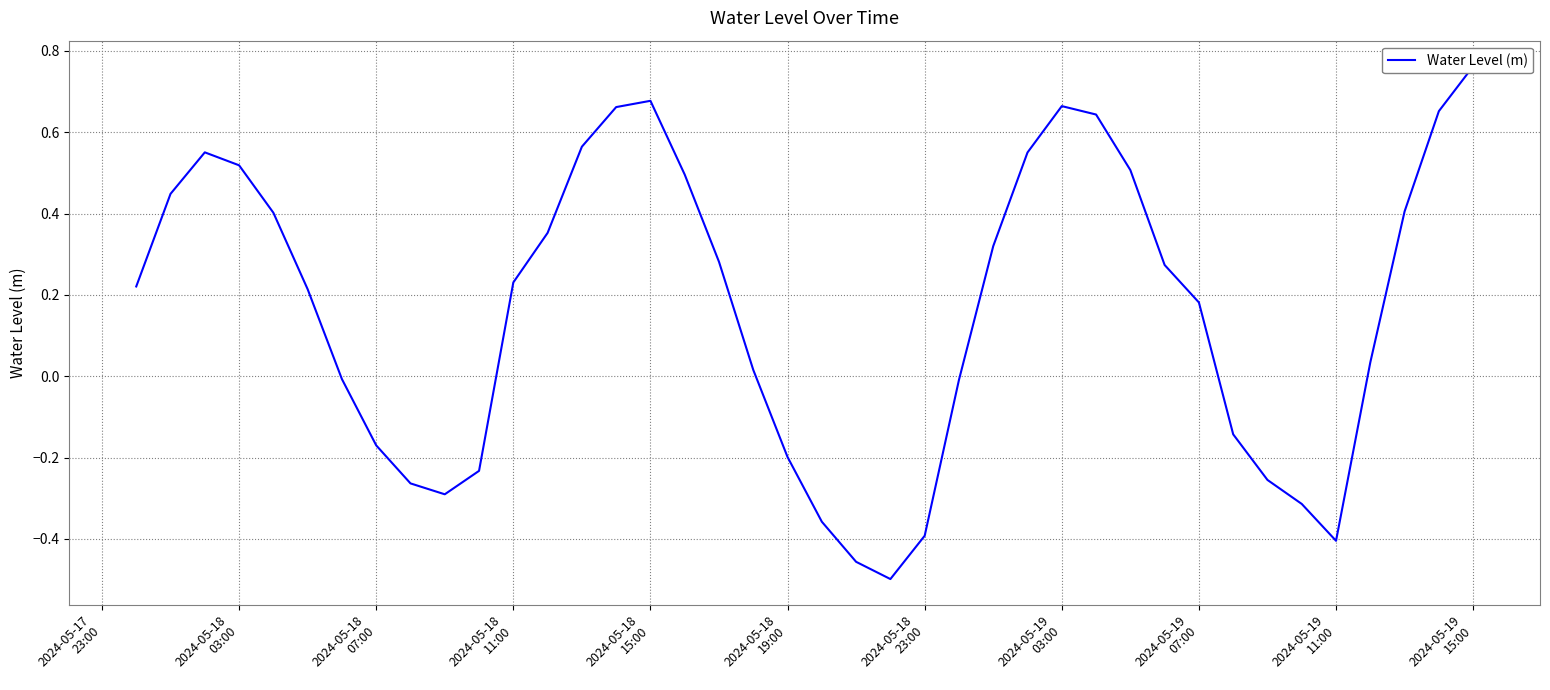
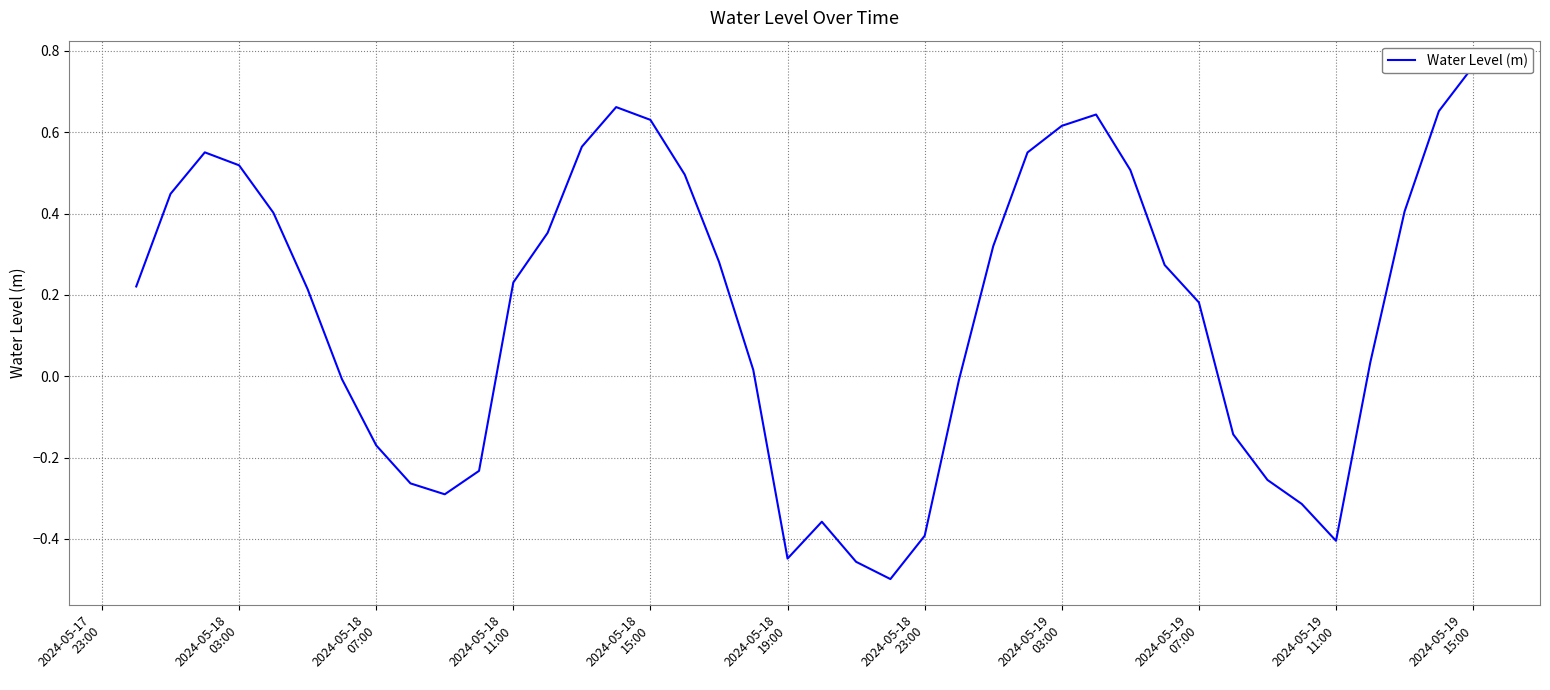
2024-05-18 15:00: 0.68 -> 0.63
2024-05-18 19:00: -0.20 -> -0.45
2024-05-19 03:00: 0.66 -> 0.62
